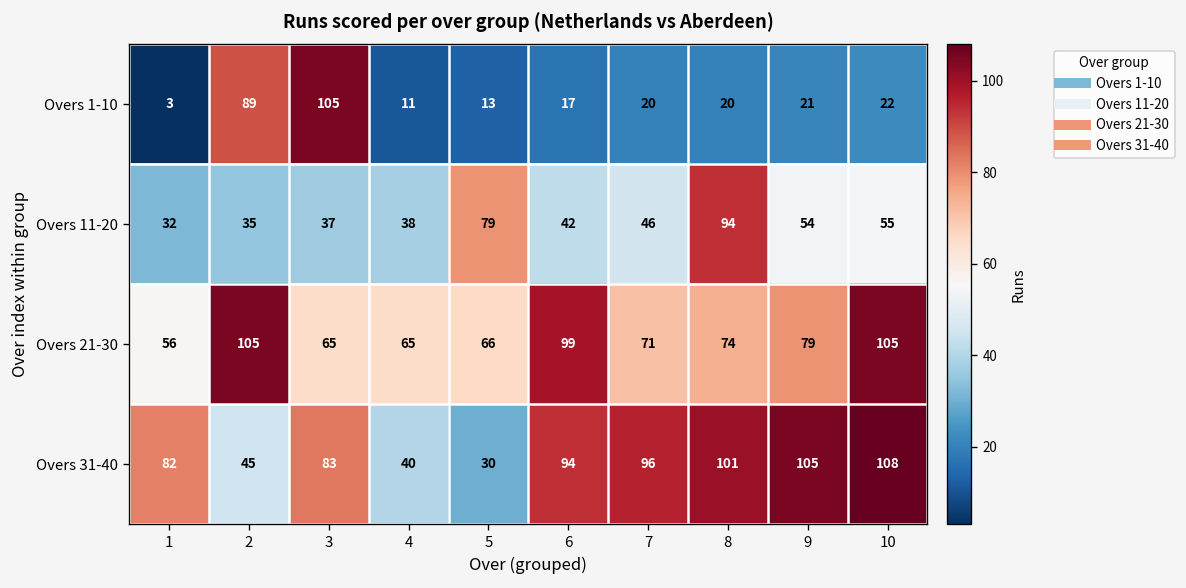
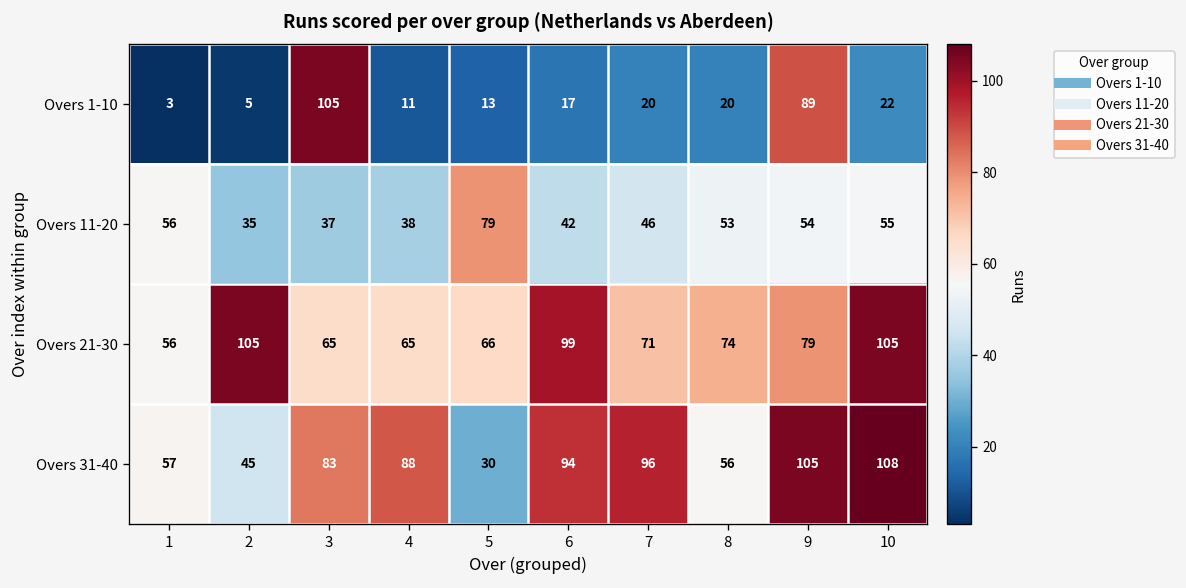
Overs 1-10, 2: 89 -> 5
Overs 1-10, 9: 21 -> 89
Overs 11-20, 1: 32 -> 56
Overs 11-20, 8: 94 -> 53
Overs 31-40, 1: 82 -> 57
Overs 31-40, 4: 40 -> 88
Overs 31-40, 8: 101 -> 56
